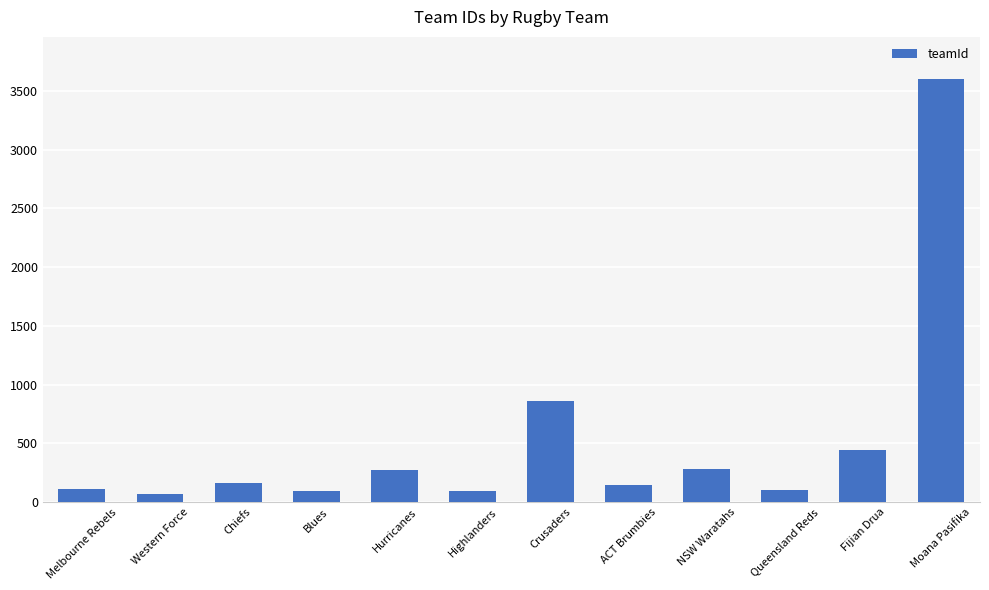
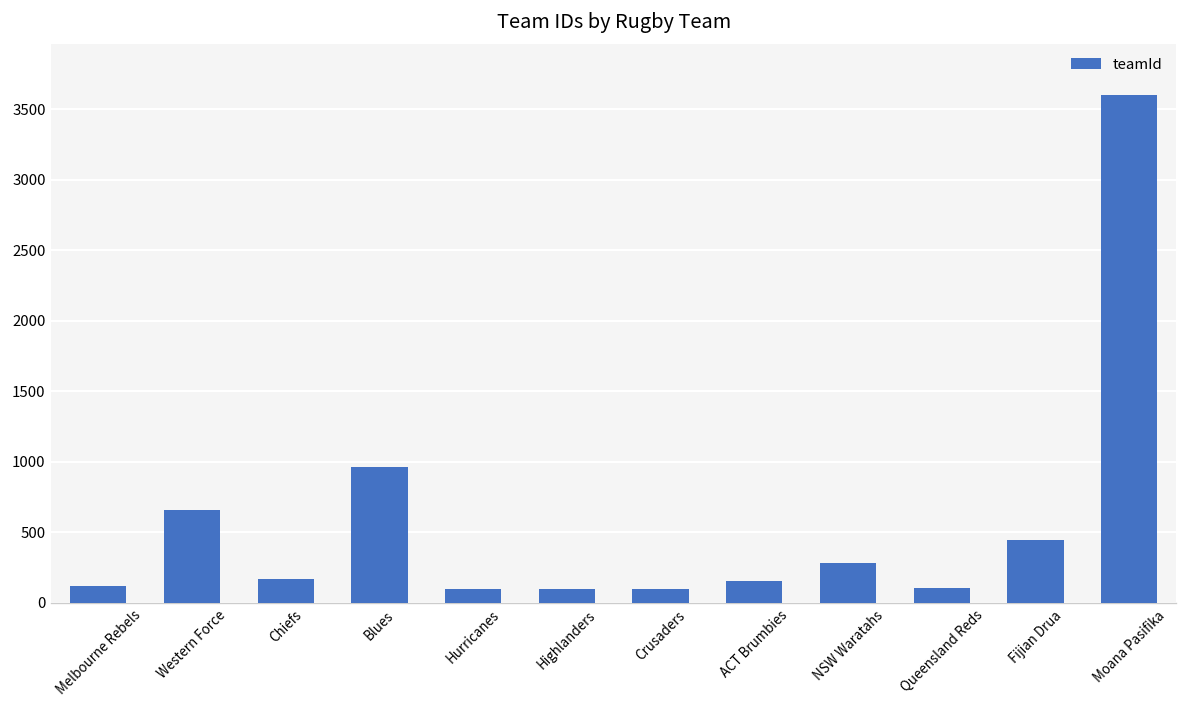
Western Force: 70 -> 660
Blues: 90 -> 960
Hurricanes: 270 -> 90
Crusaders: 860 -> 100
